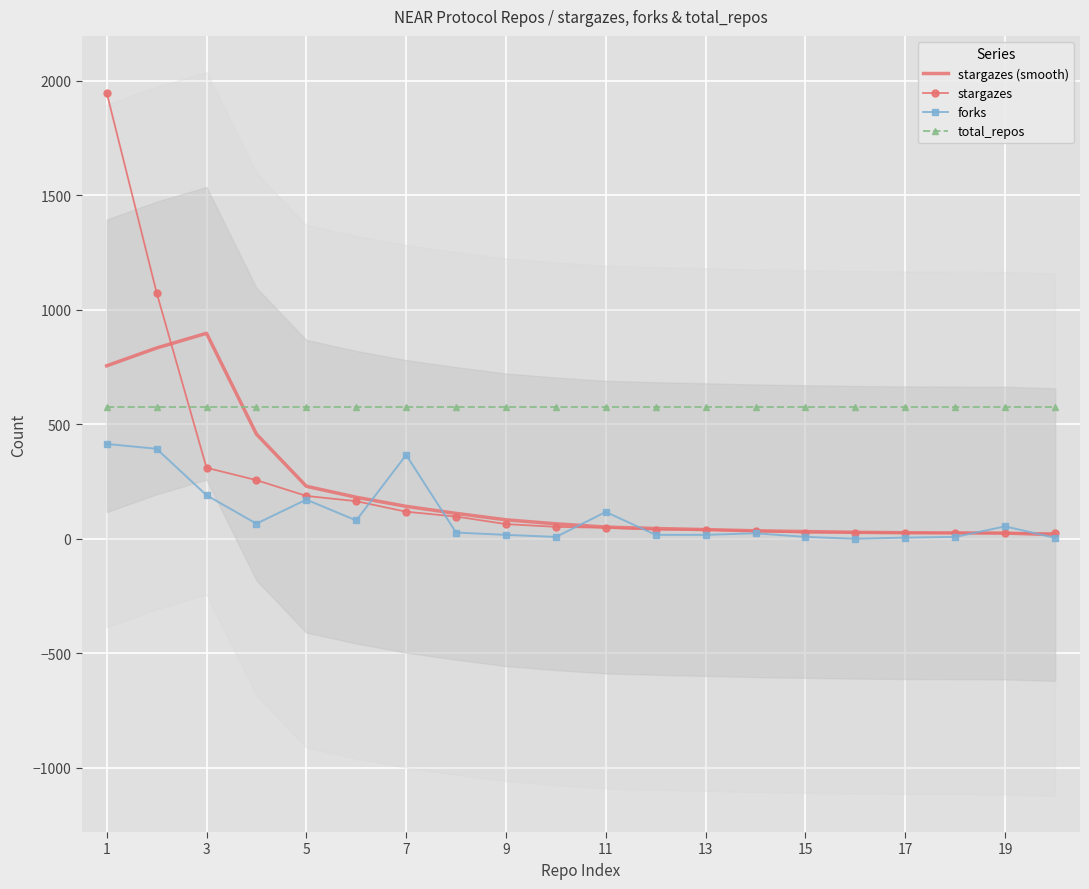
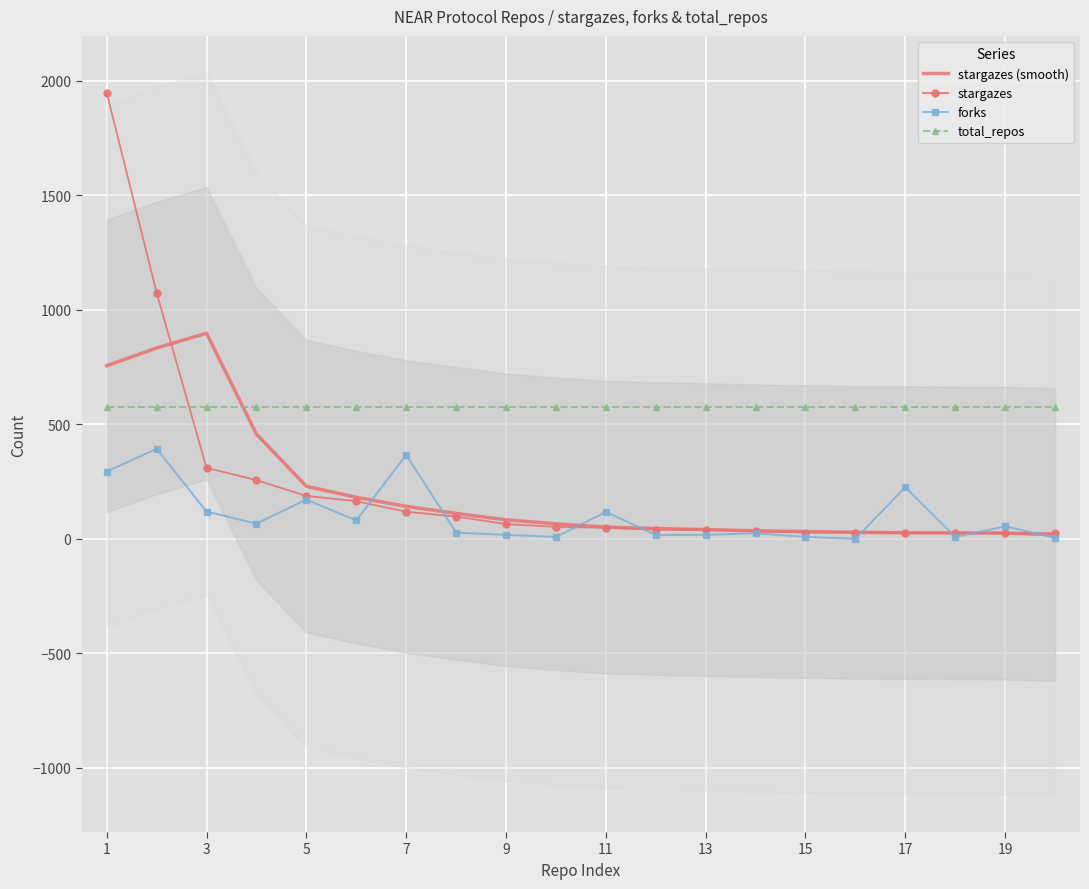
forks, 1: 420 -> 290
forks, 3: 190 -> 120
forks, 17: 10 -> 230
